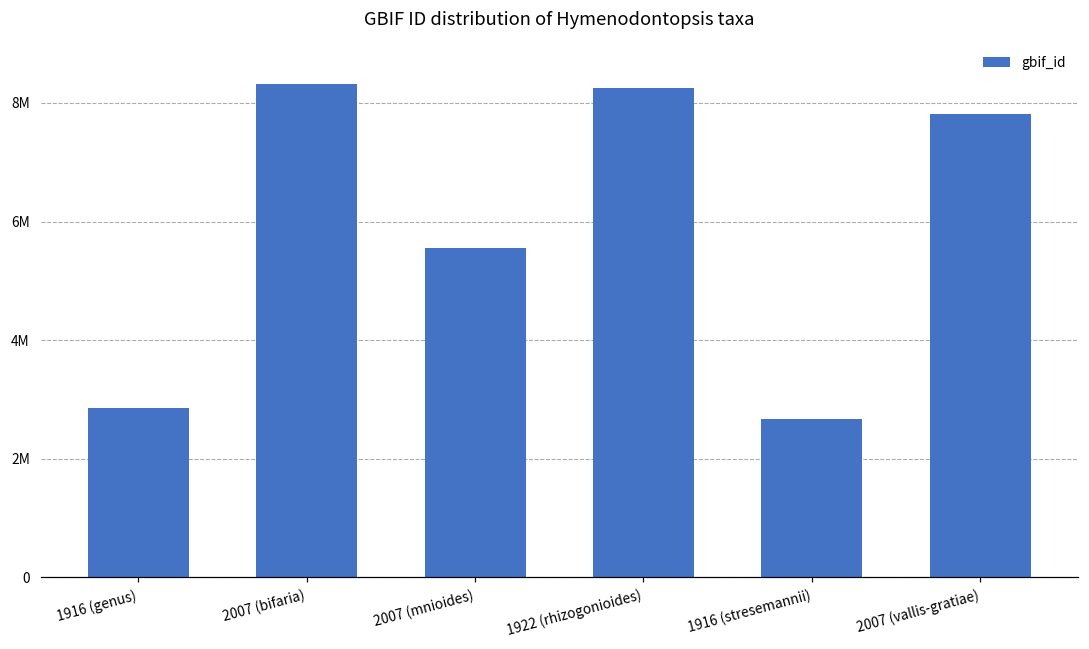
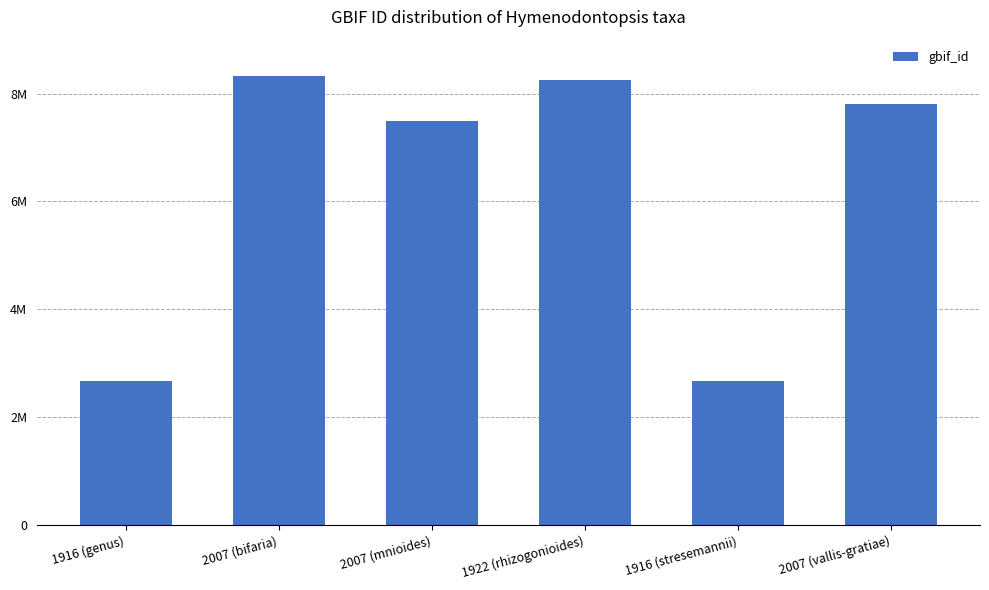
1916 (genus): 2900000 -> 2700000
2007 (mnioides): 5500000 -> 7500000
